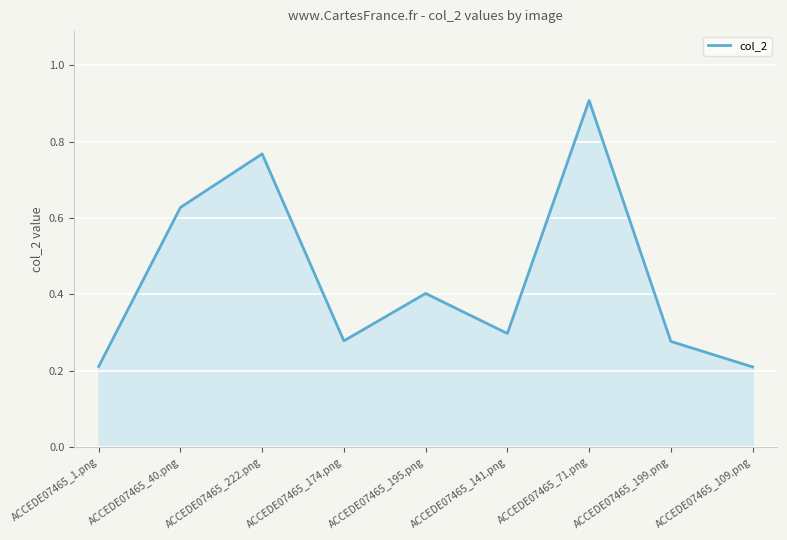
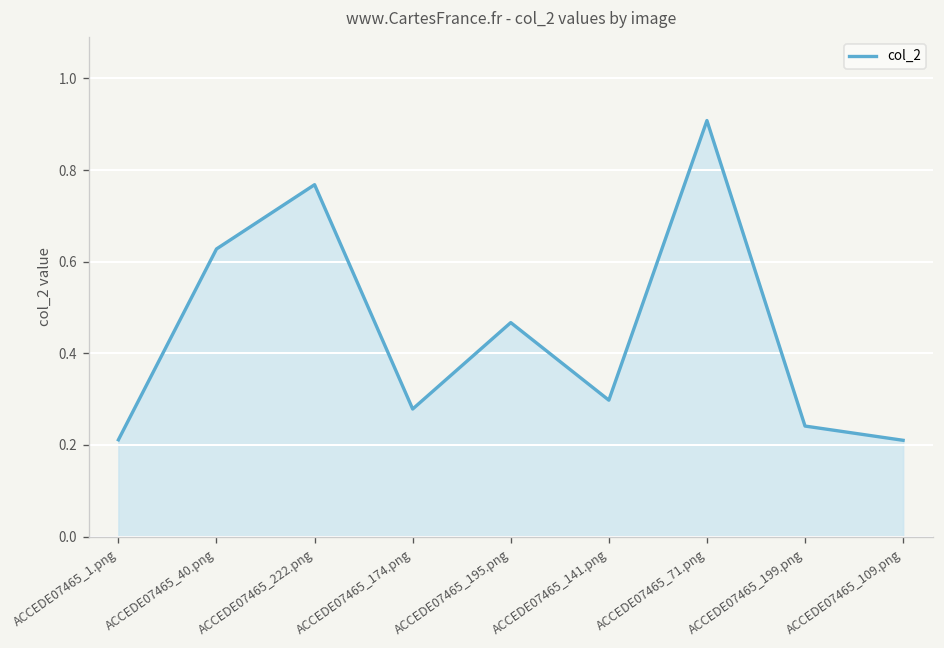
ACCEDE07465_195.png: 0.40 -> 0.47
ACCEDE07465_199.png: 0.28 -> 0.24
